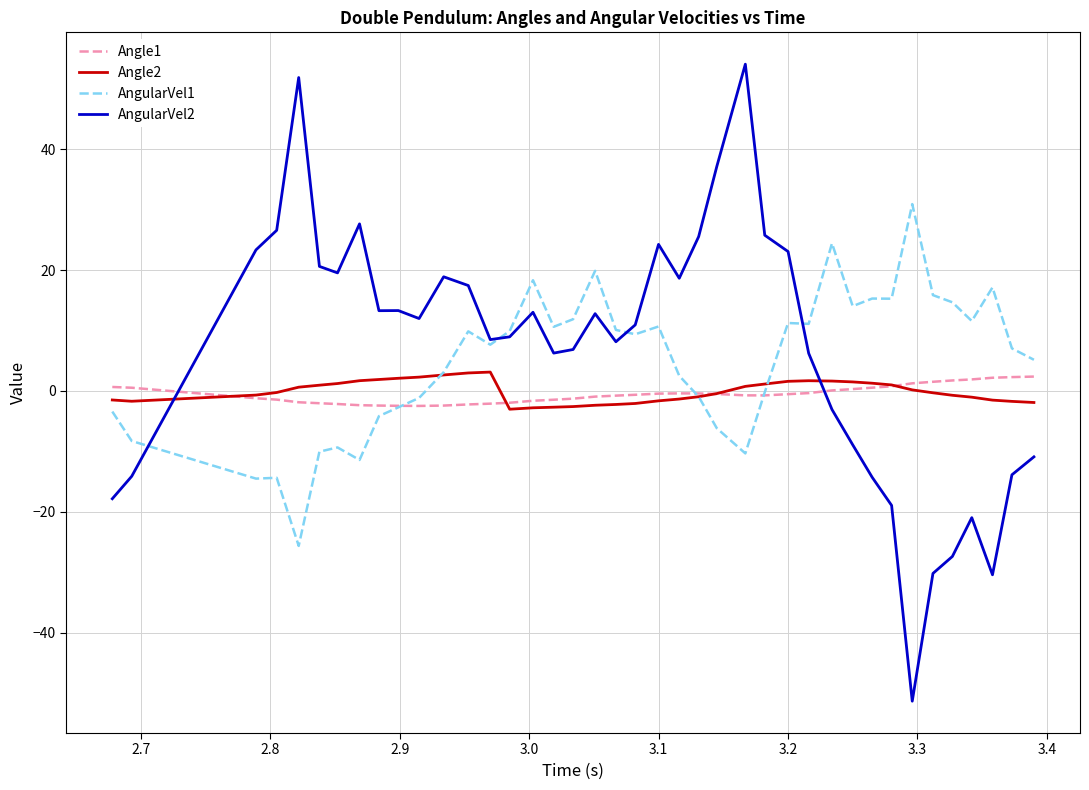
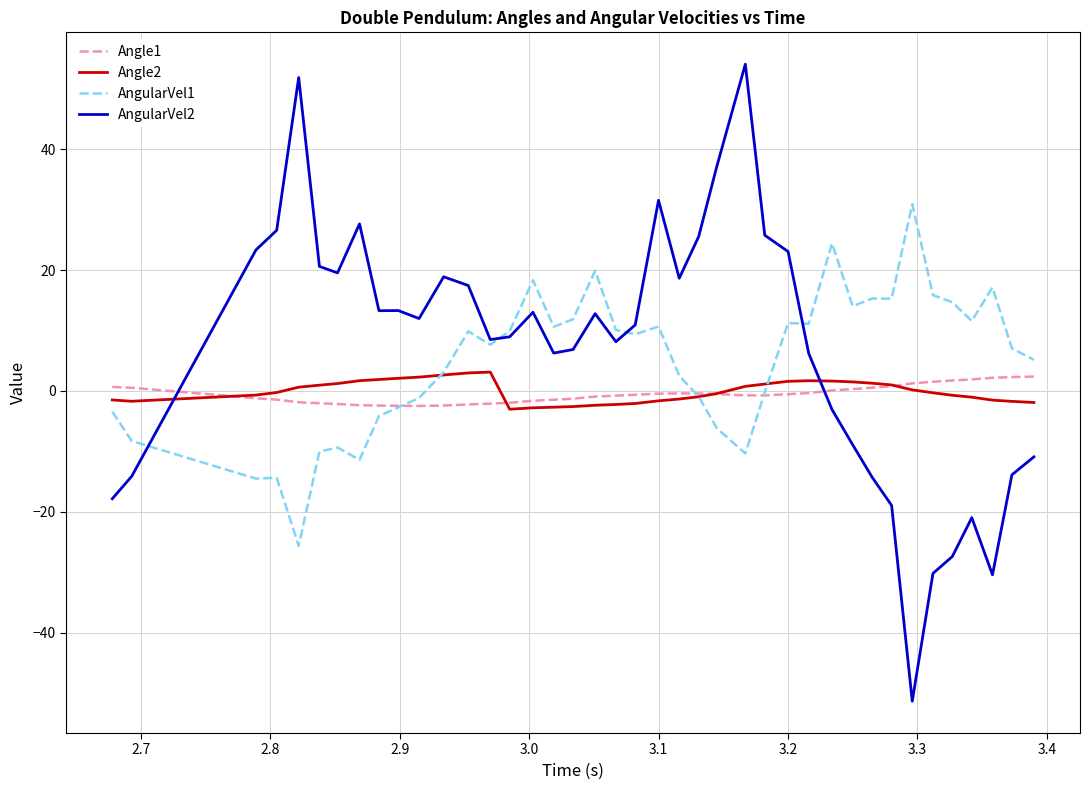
AngularVel2, 3.1: 24 -> 32
